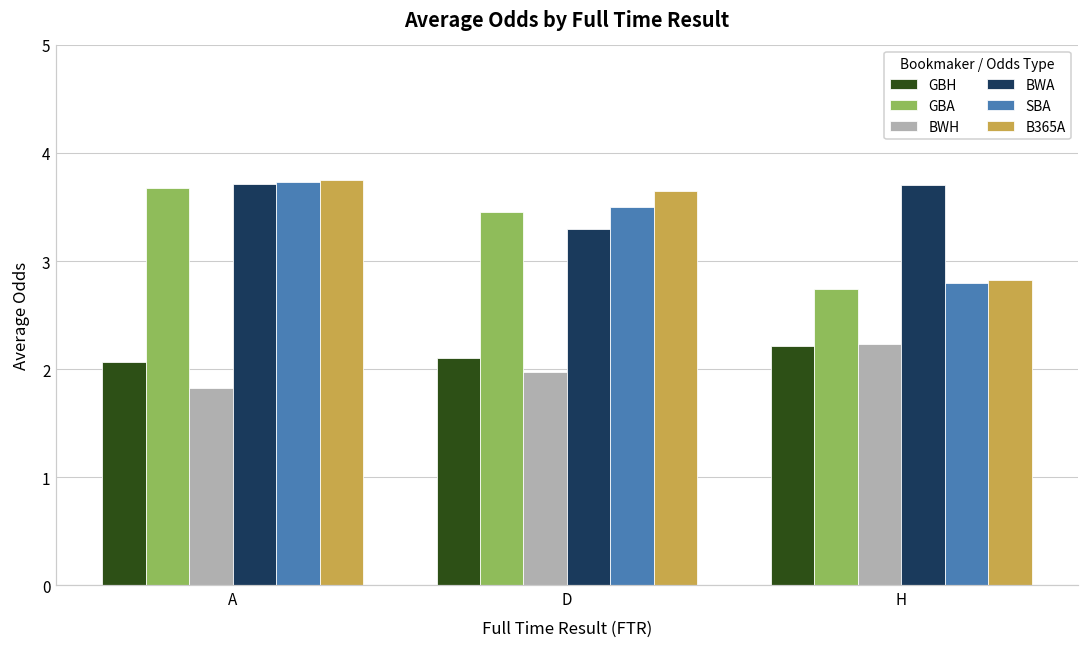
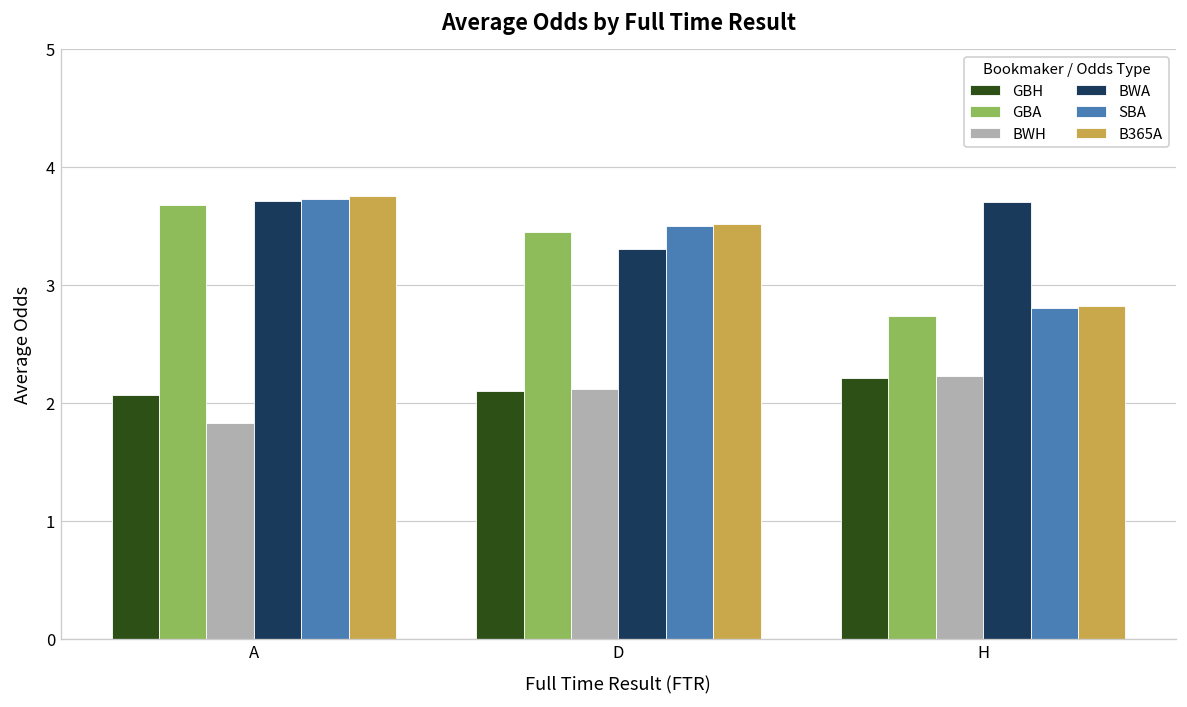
BWH, D: 2.0 -> 2.1
B365A, D: 3.7 -> 3.5
